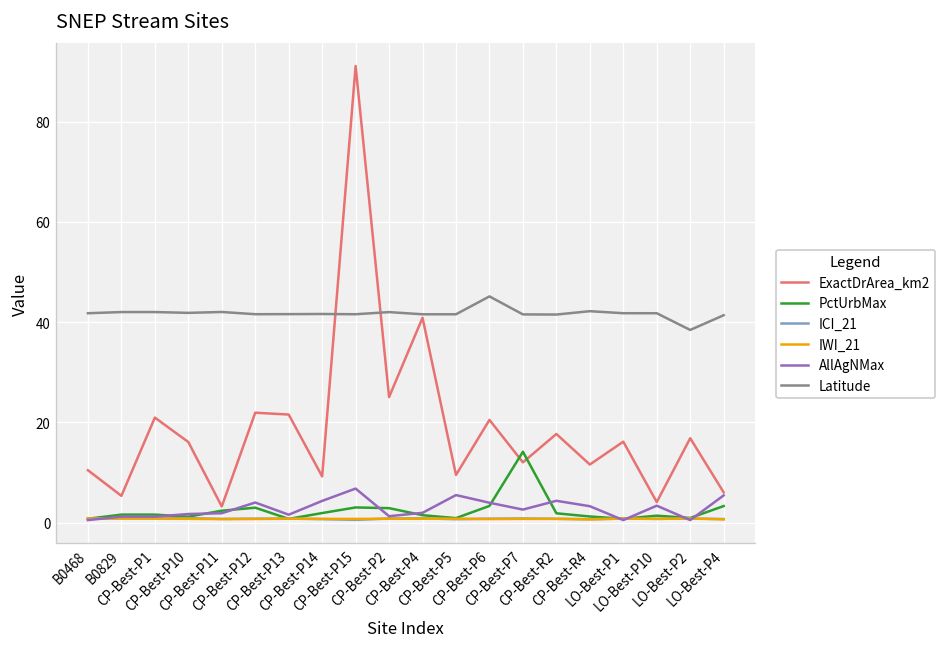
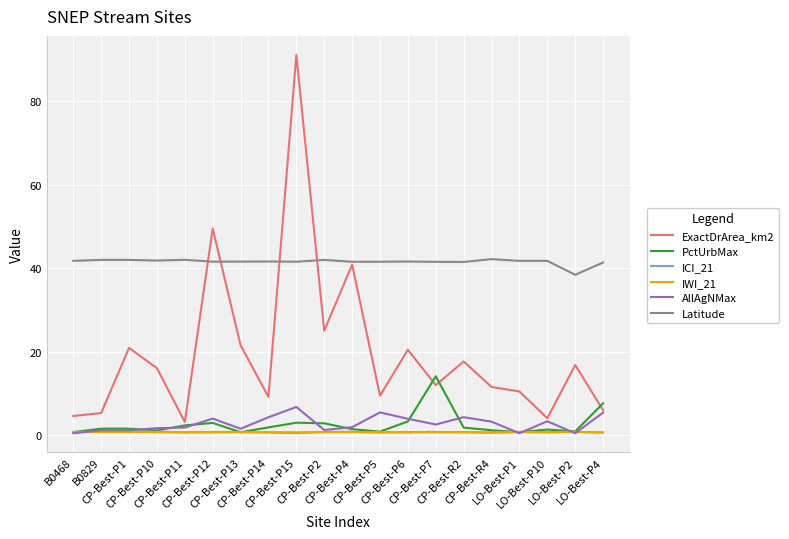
ExactDrArea_km2, B0468: 10 -> 5
ExactDrArea_km2, CP-Best-P12: 22 -> 50
Latitude, CP-Best-P6: 45 -> 42
ExactDrArea_km2, LO-Best-P1: 16 -> 11
PctUrbMax, LO-Best-P4: 3 -> 8
